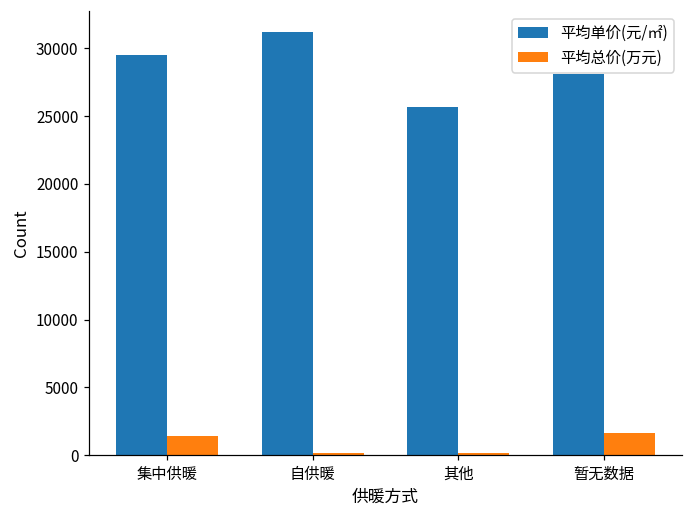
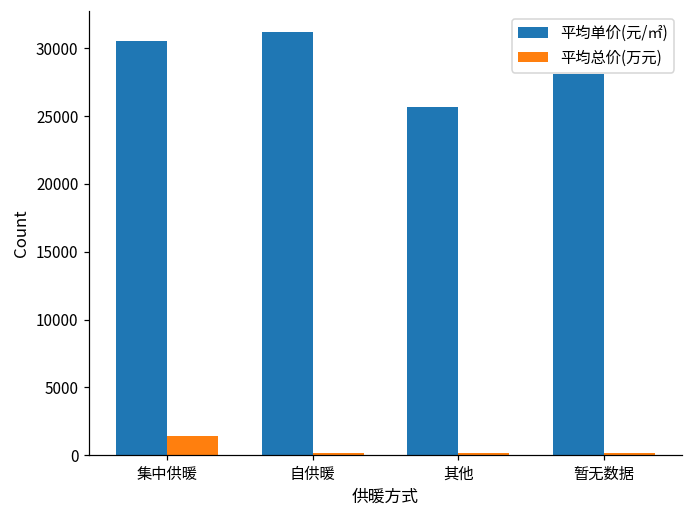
平均单价(元/㎡), 集中供暖: 29500 -> 30500
平均总价(万元), 暂无数据: 1600 -> 100
